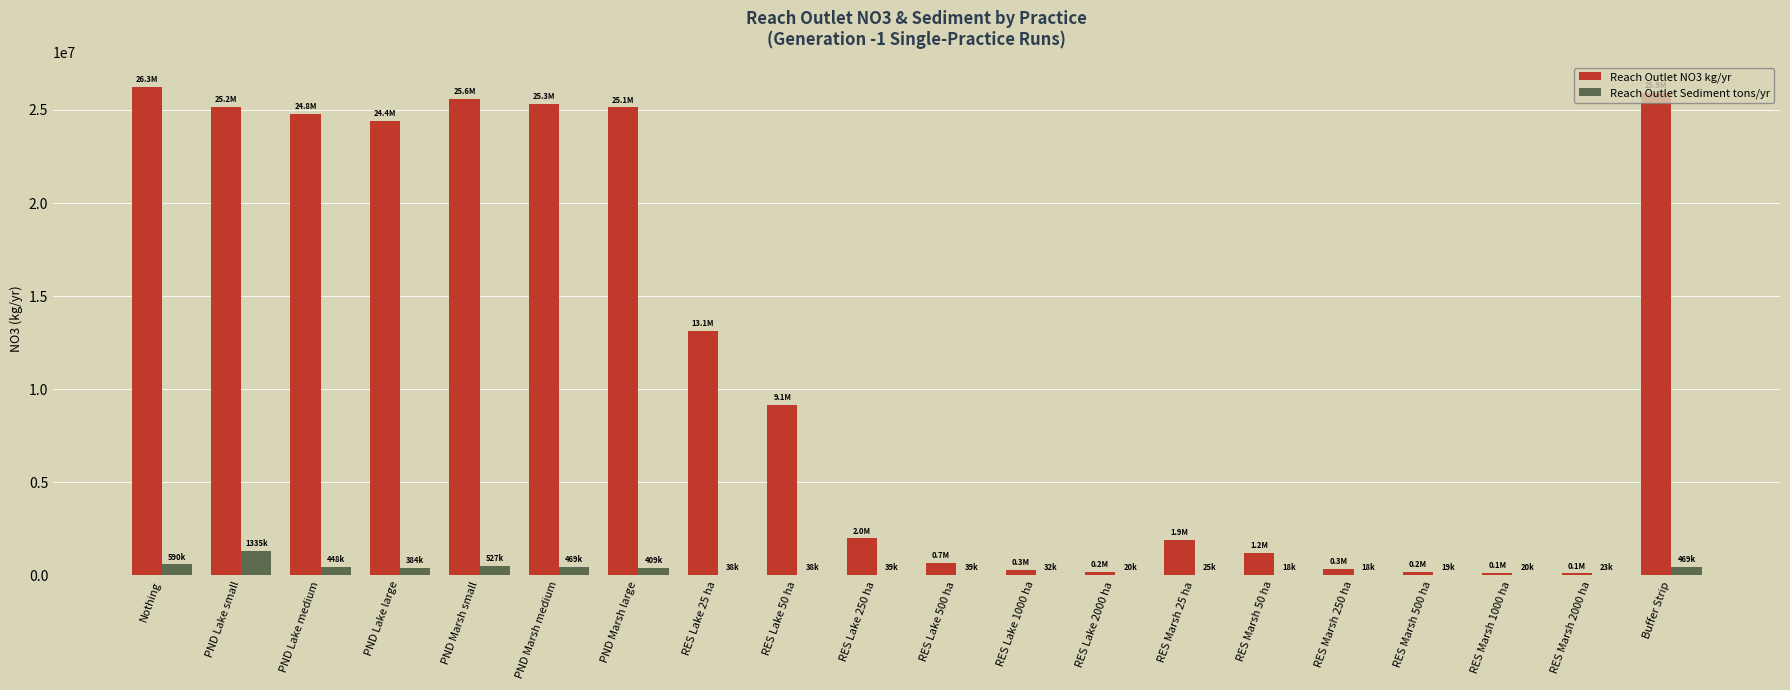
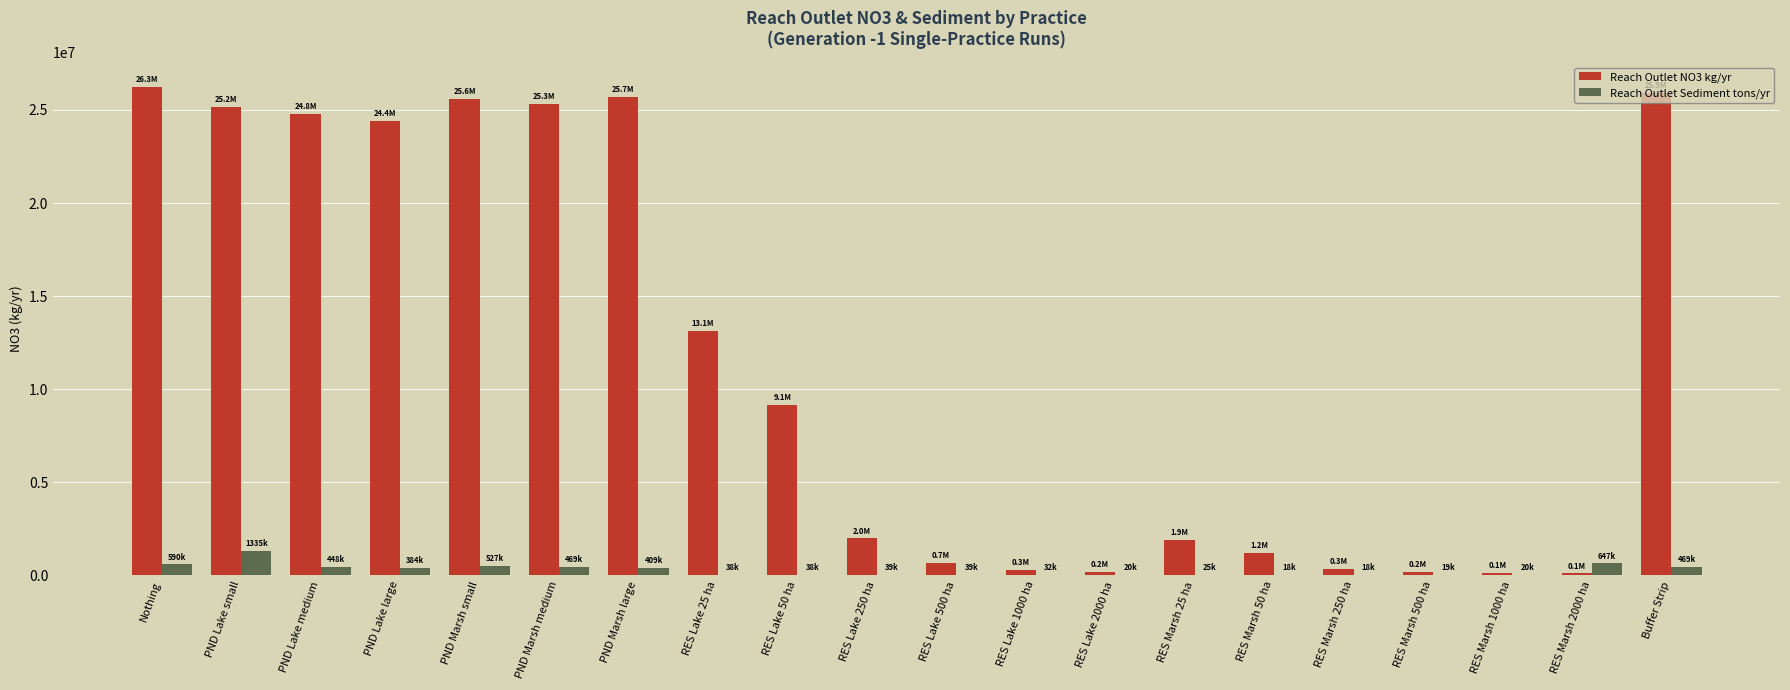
Reach Outlet NO3 kg/yr, PND Marsh large: 25.1M -> 25.7M
Reach Outlet Sediment tons/yr, RES Marsh 2000 ha: 23k -> 647k
